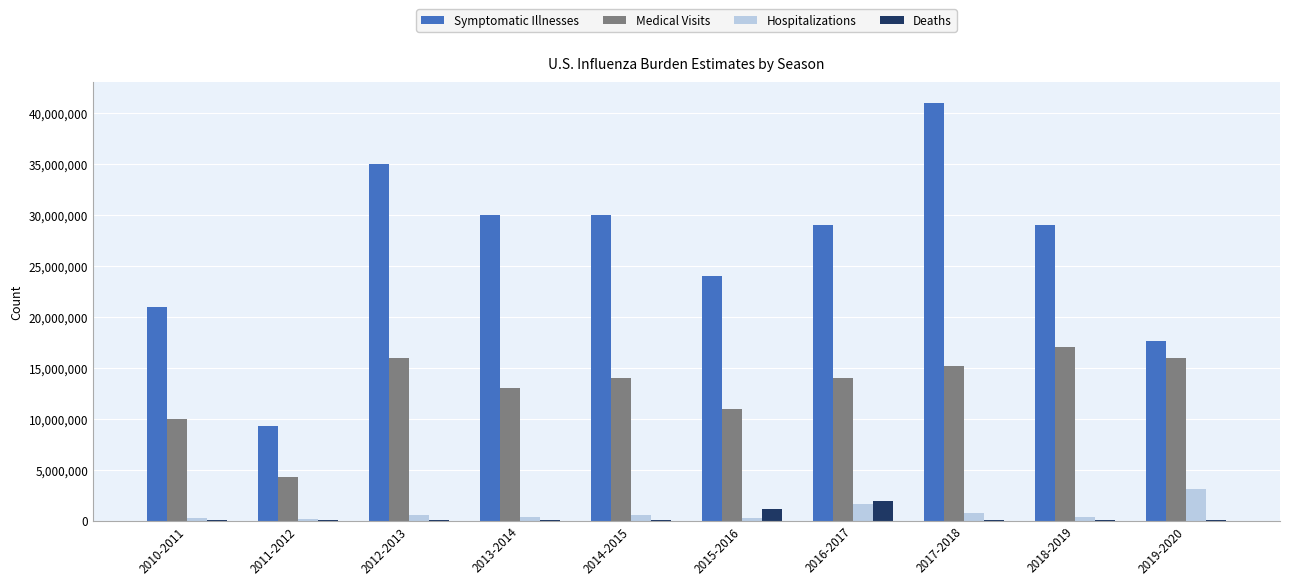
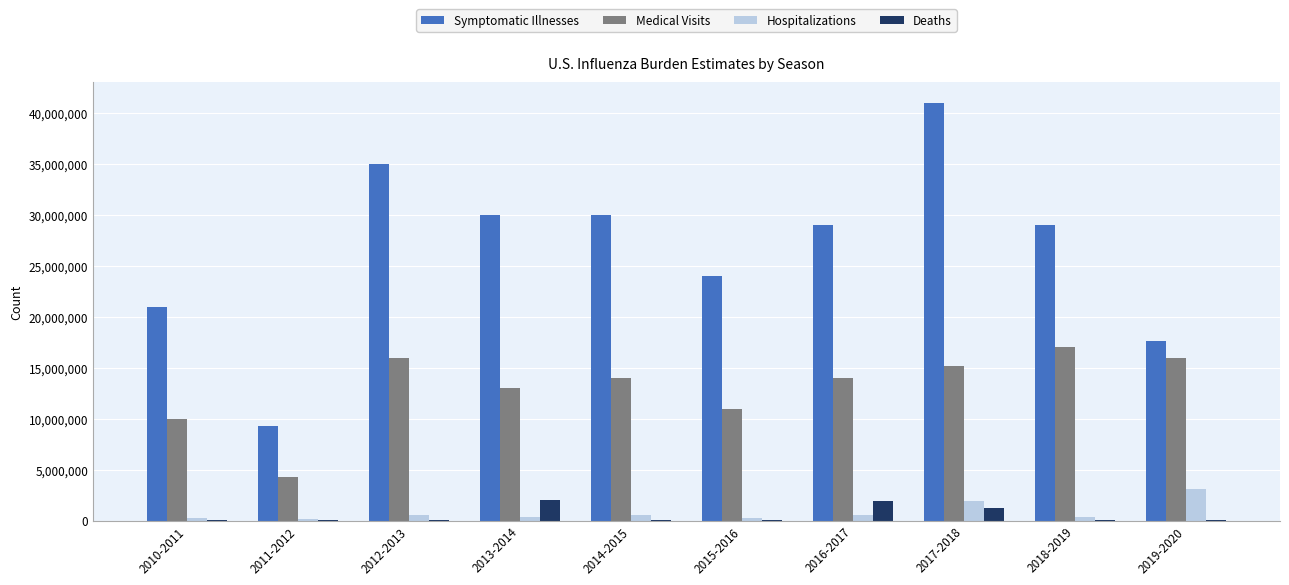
Deaths, 2013-2014: 0 -> 2,000,000
Deaths, 2015-2016: 1,200,000 -> 0
Hospitalizations, 2016-2017: 1,700,000 -> 500,000
Hospitalizations, 2017-2018: 700,000 -> 1,900,000
Deaths, 2017-2018: 100,000 -> 1,300,000
